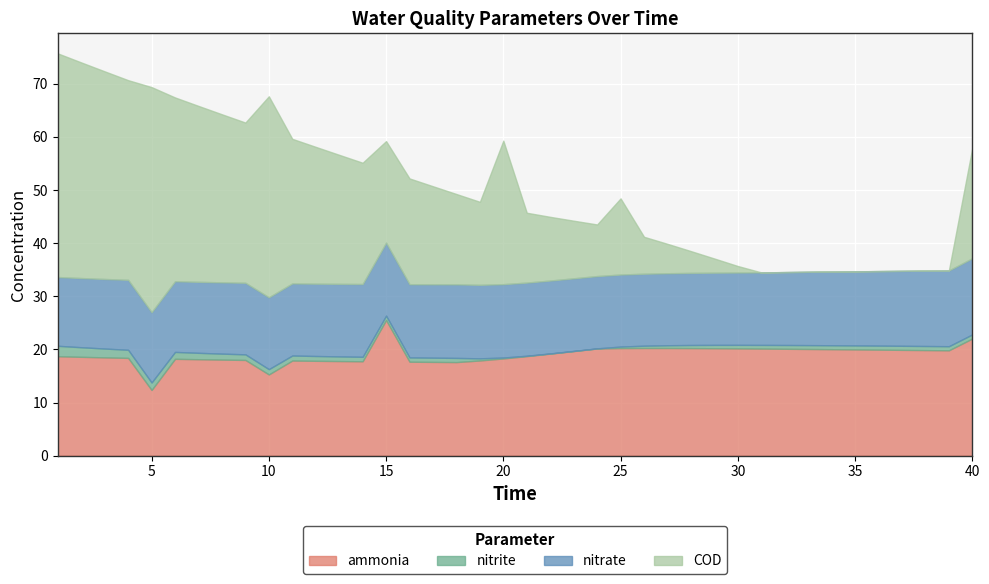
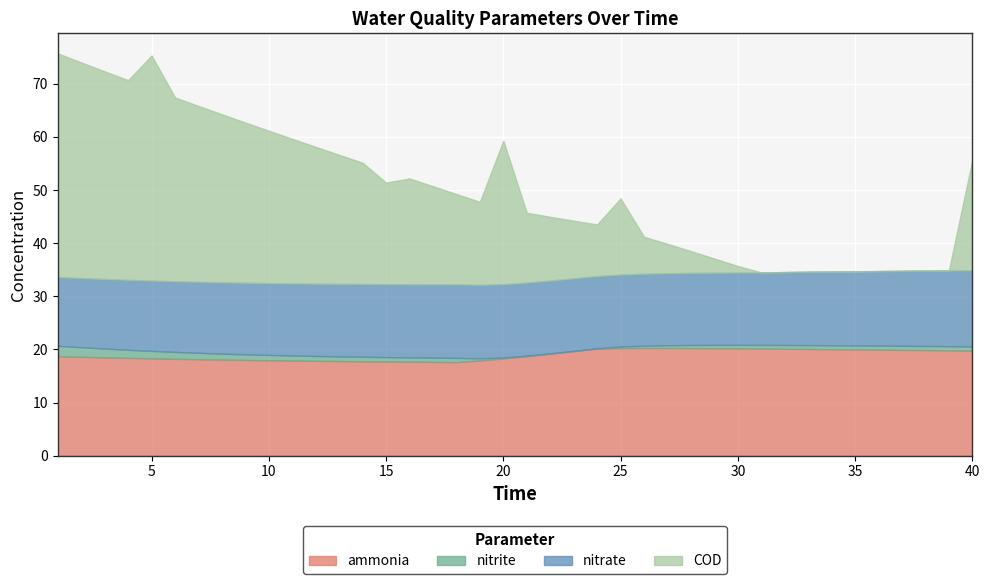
ammonia, 5: 12 -> 18
ammonia, 10: 15 -> 18
COD, 10: 38 -> 29
ammonia, 15: 26 -> 18
ammonia, 40: 22 -> 20
